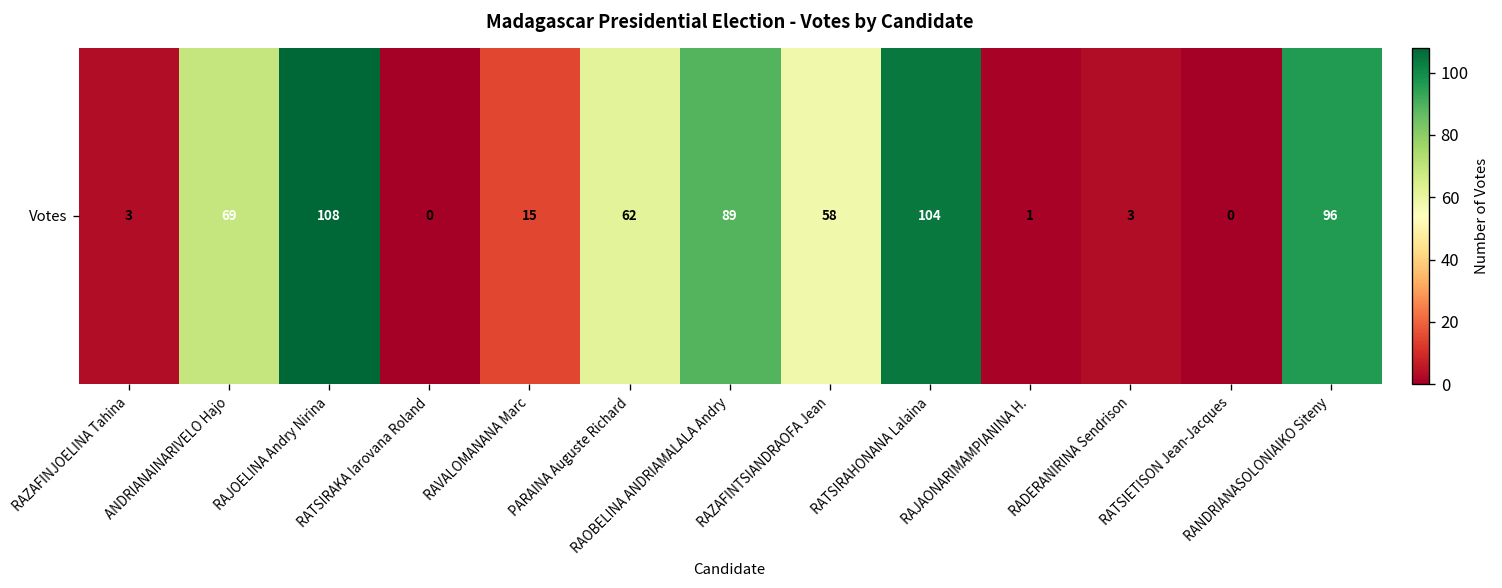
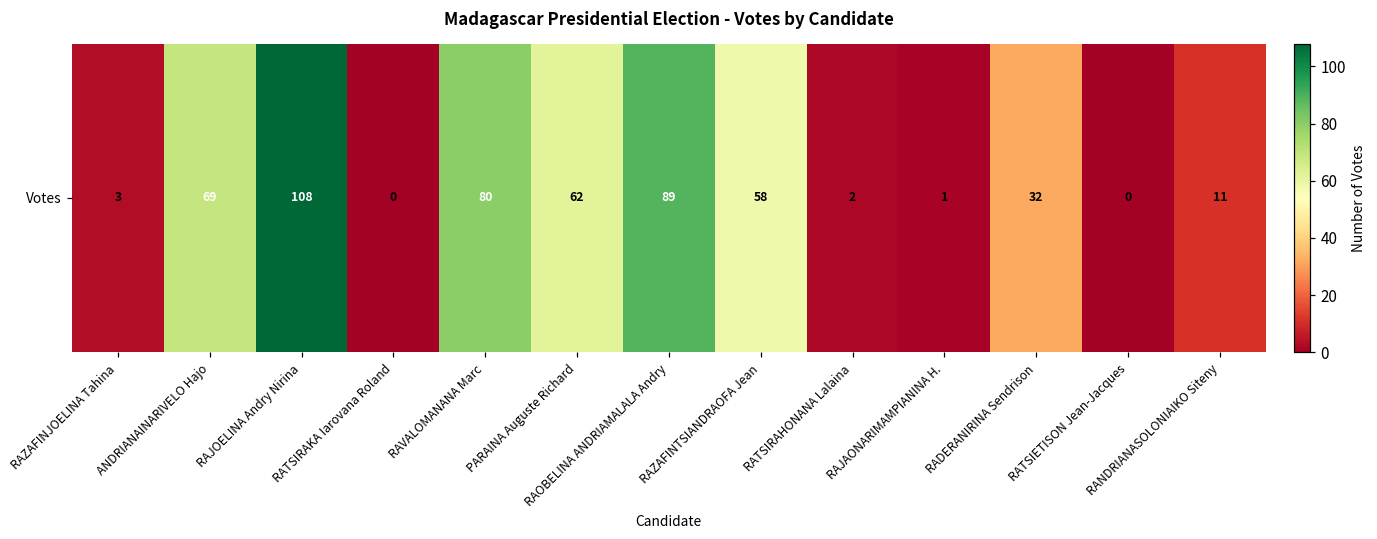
Votes, RAVALOMANANA Marc: 15 -> 80
Votes, RATSIRAHONANA Lalaina: 104 -> 2
Votes, RADERANIRINA Sendrison: 3 -> 32
Votes, RANDRIANASOLONIAIKO Siteny: 96 -> 11
